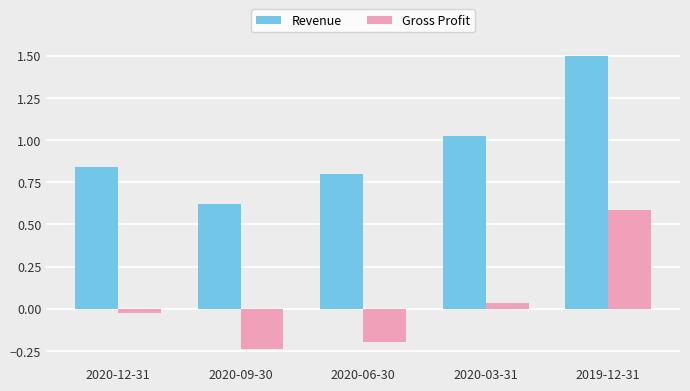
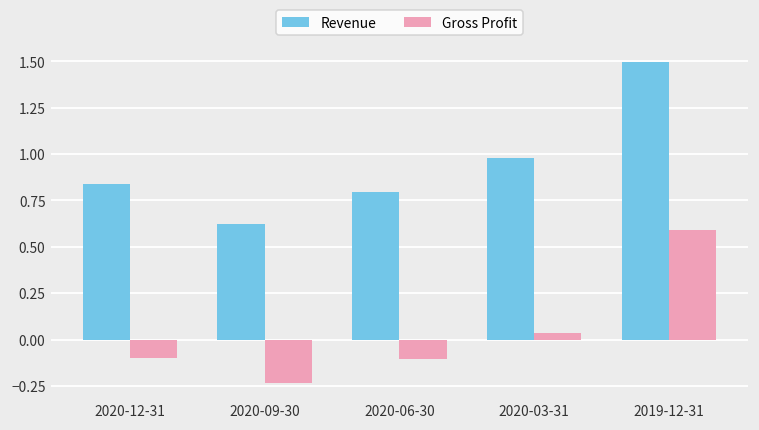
Gross Profit, 2020-12-31: -0.02 -> -0.10
Gross Profit, 2020-06-30: -0.20 -> -0.10
Revenue, 2020-03-31: 1.03 -> 0.98
